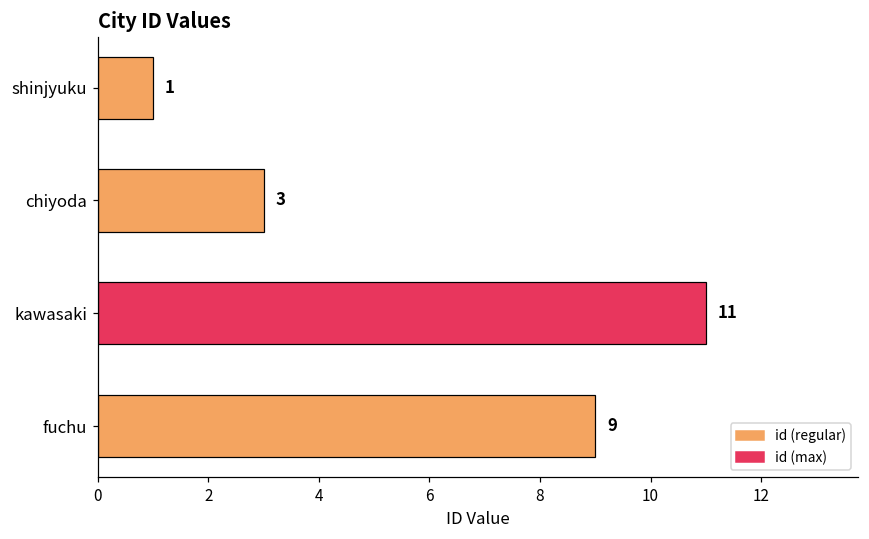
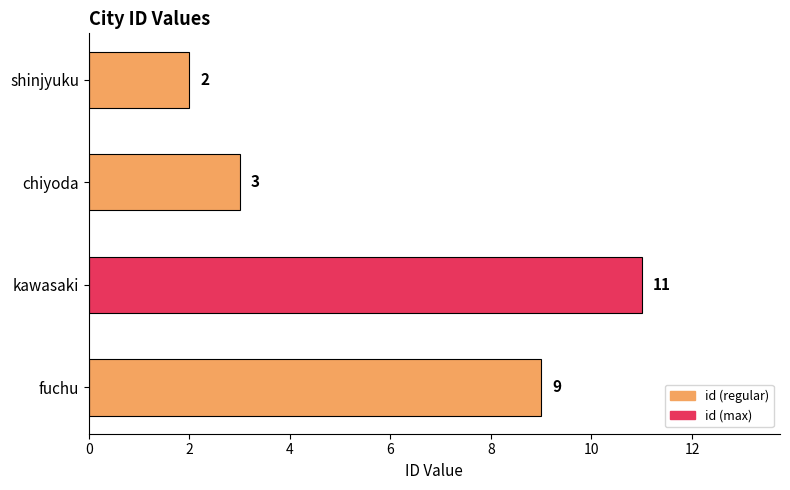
shinjyuku: 1 -> 2
